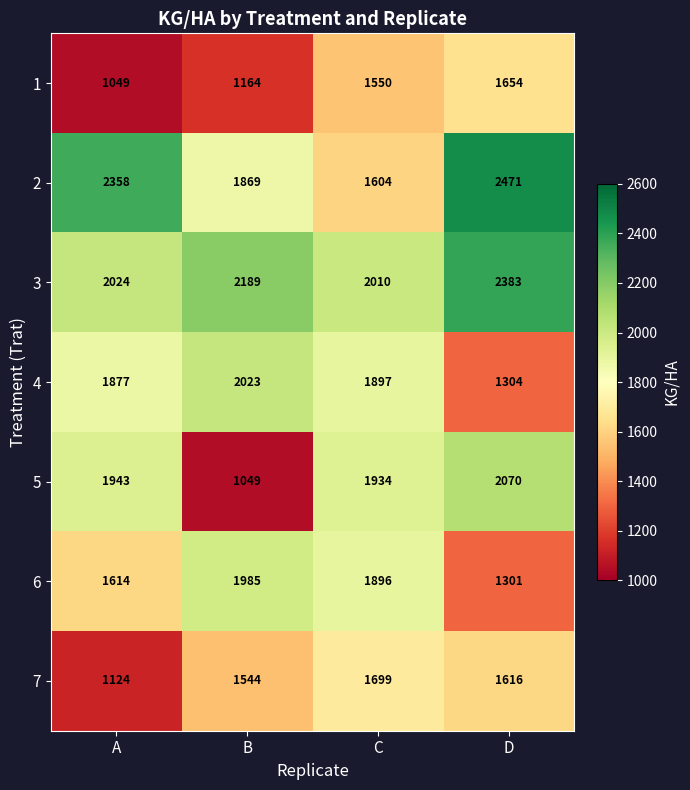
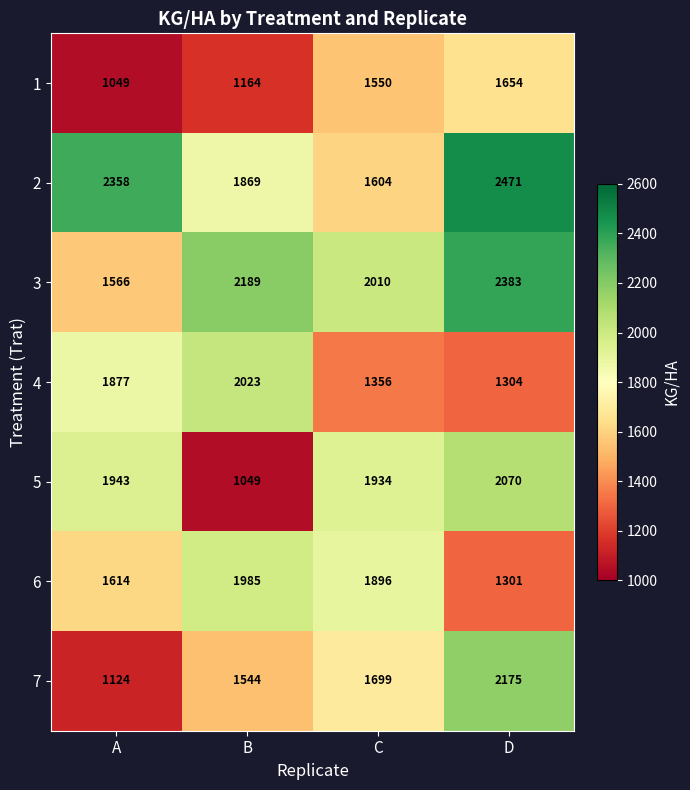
3, A: 2024 -> 1566
4, C: 1897 -> 1356
7, D: 1616 -> 2175
